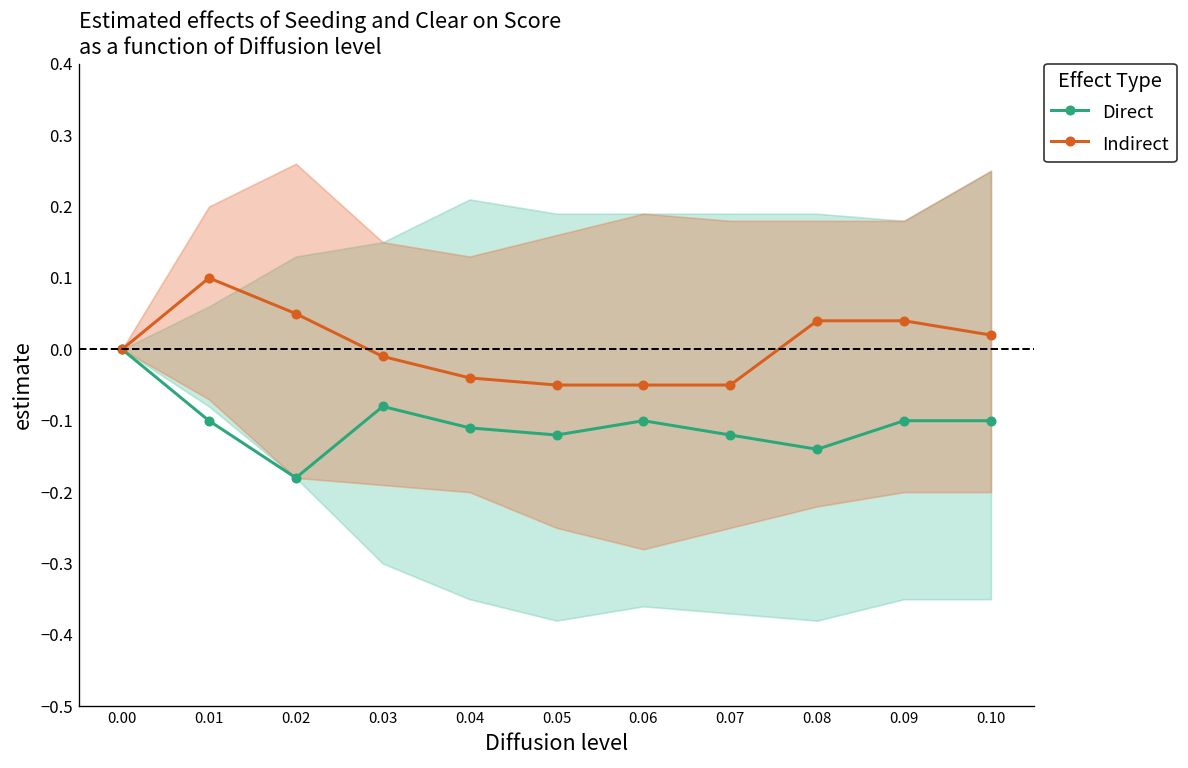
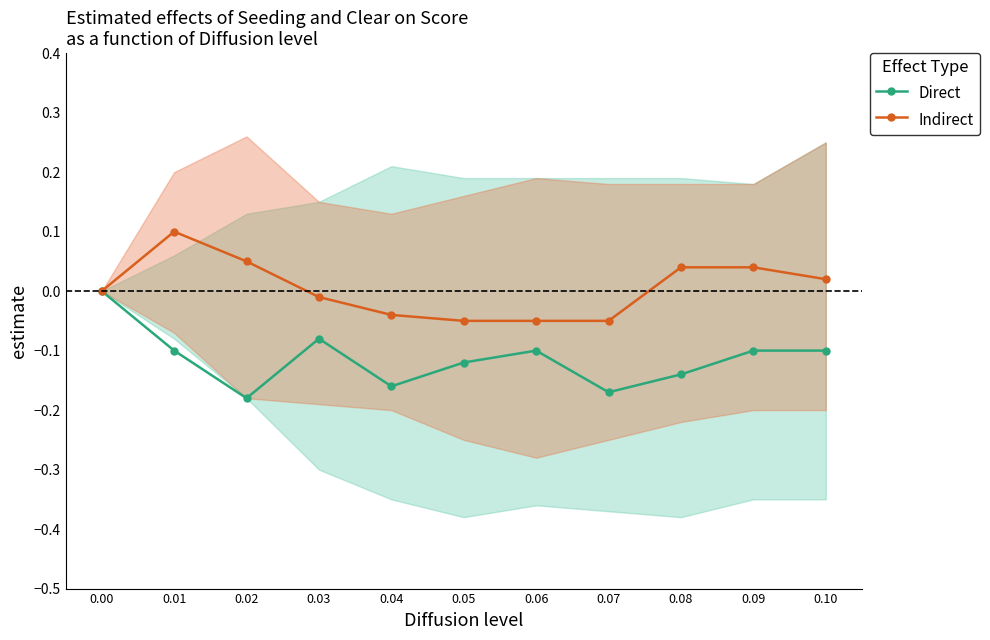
Direct, 0.04: -0.11 -> -0.16
Direct, 0.07: -0.12 -> -0.17
